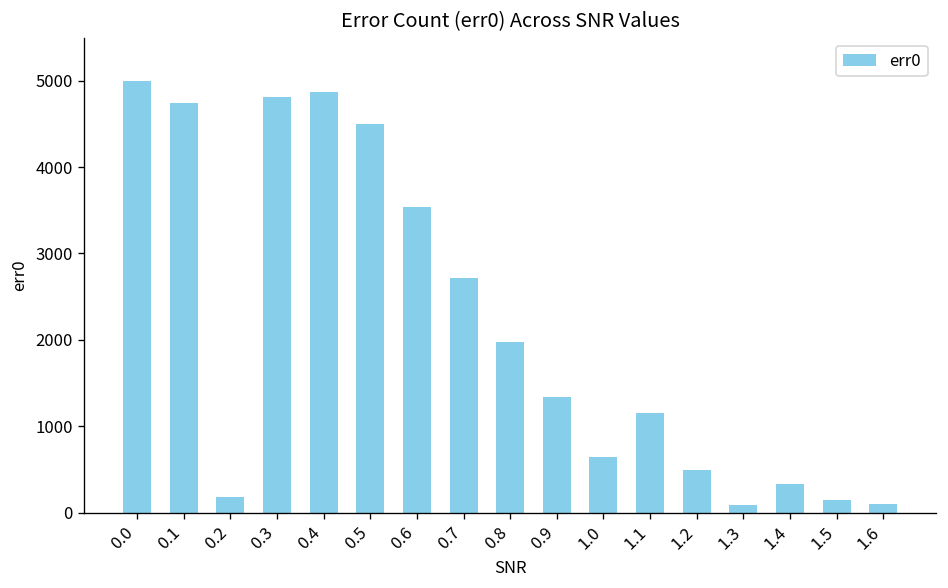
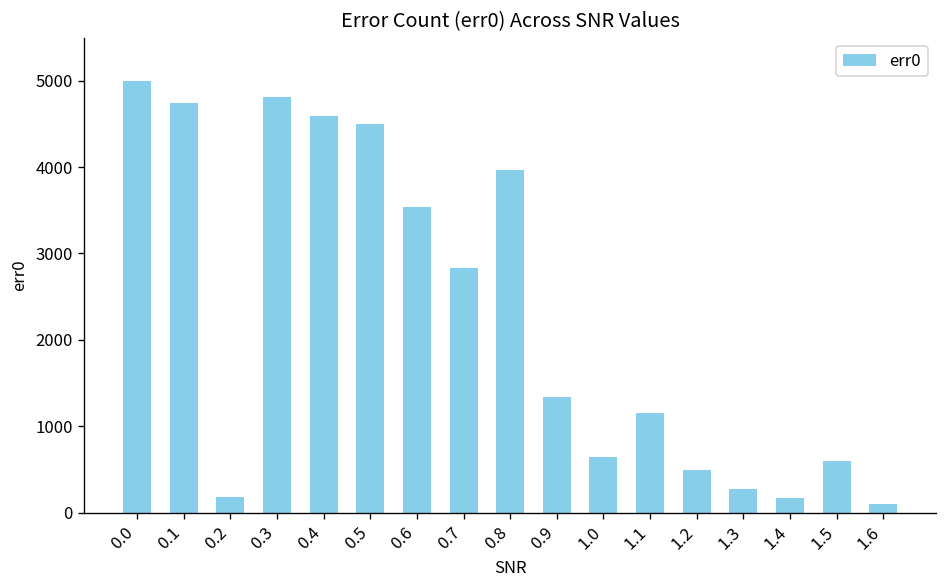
0.4: 4900 -> 4600
0.7: 2700 -> 2800
0.8: 2000 -> 4000
1.3: 100 -> 300
1.4: 300 -> 200
1.5: 200 -> 600
